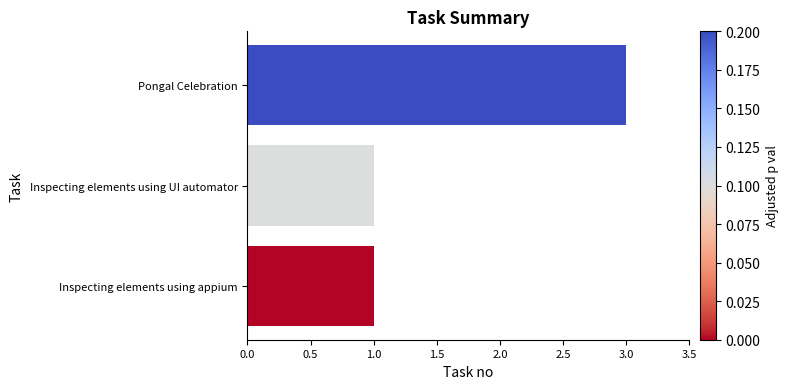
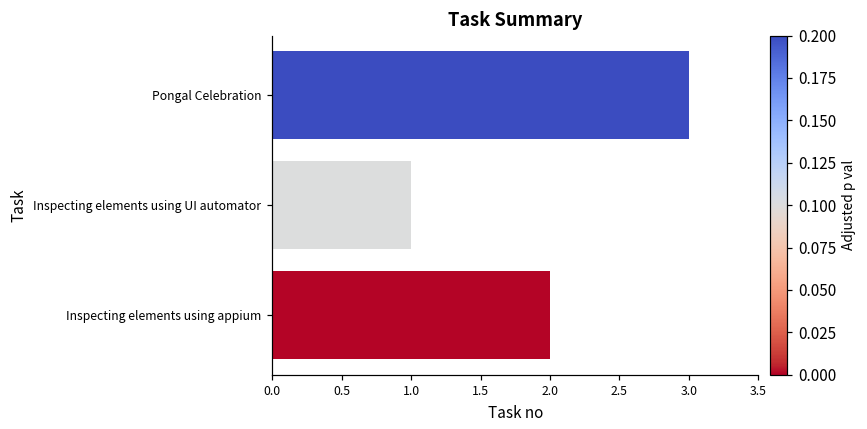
Inspecting elements using appium: 1 -> 2
